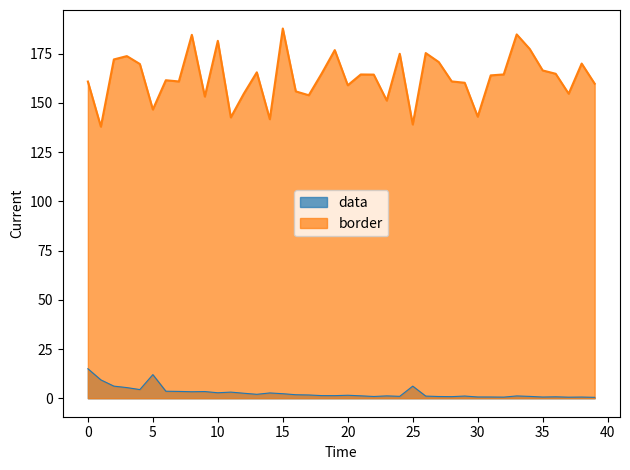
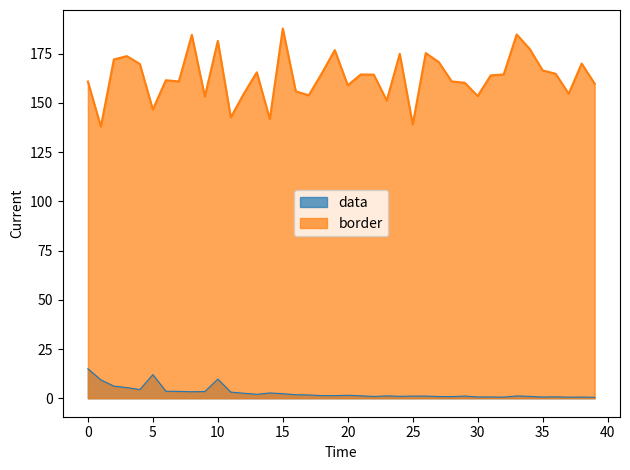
data, 10: 3 -> 10
data, 25: 6 -> 1
border, 30: 143 -> 153
